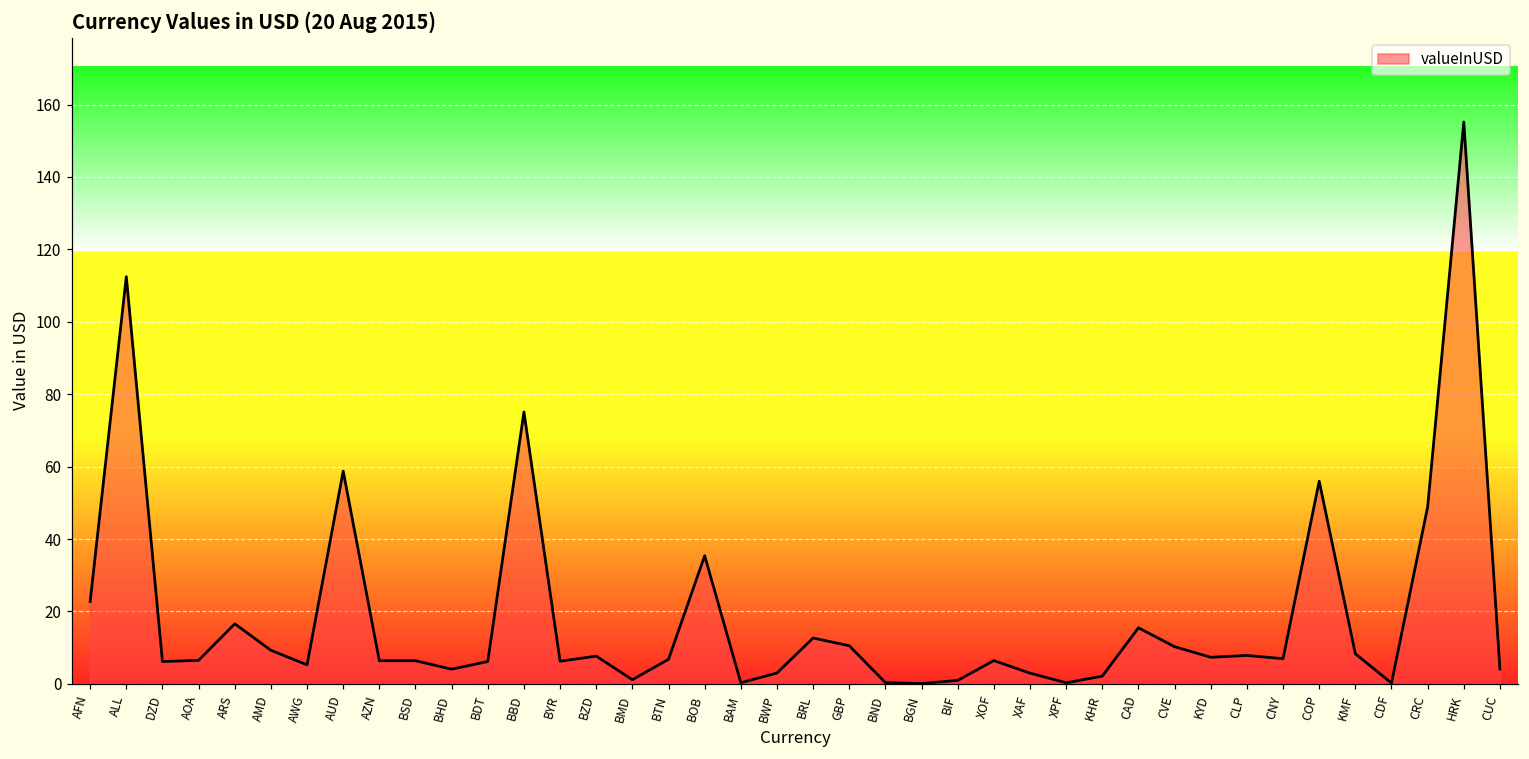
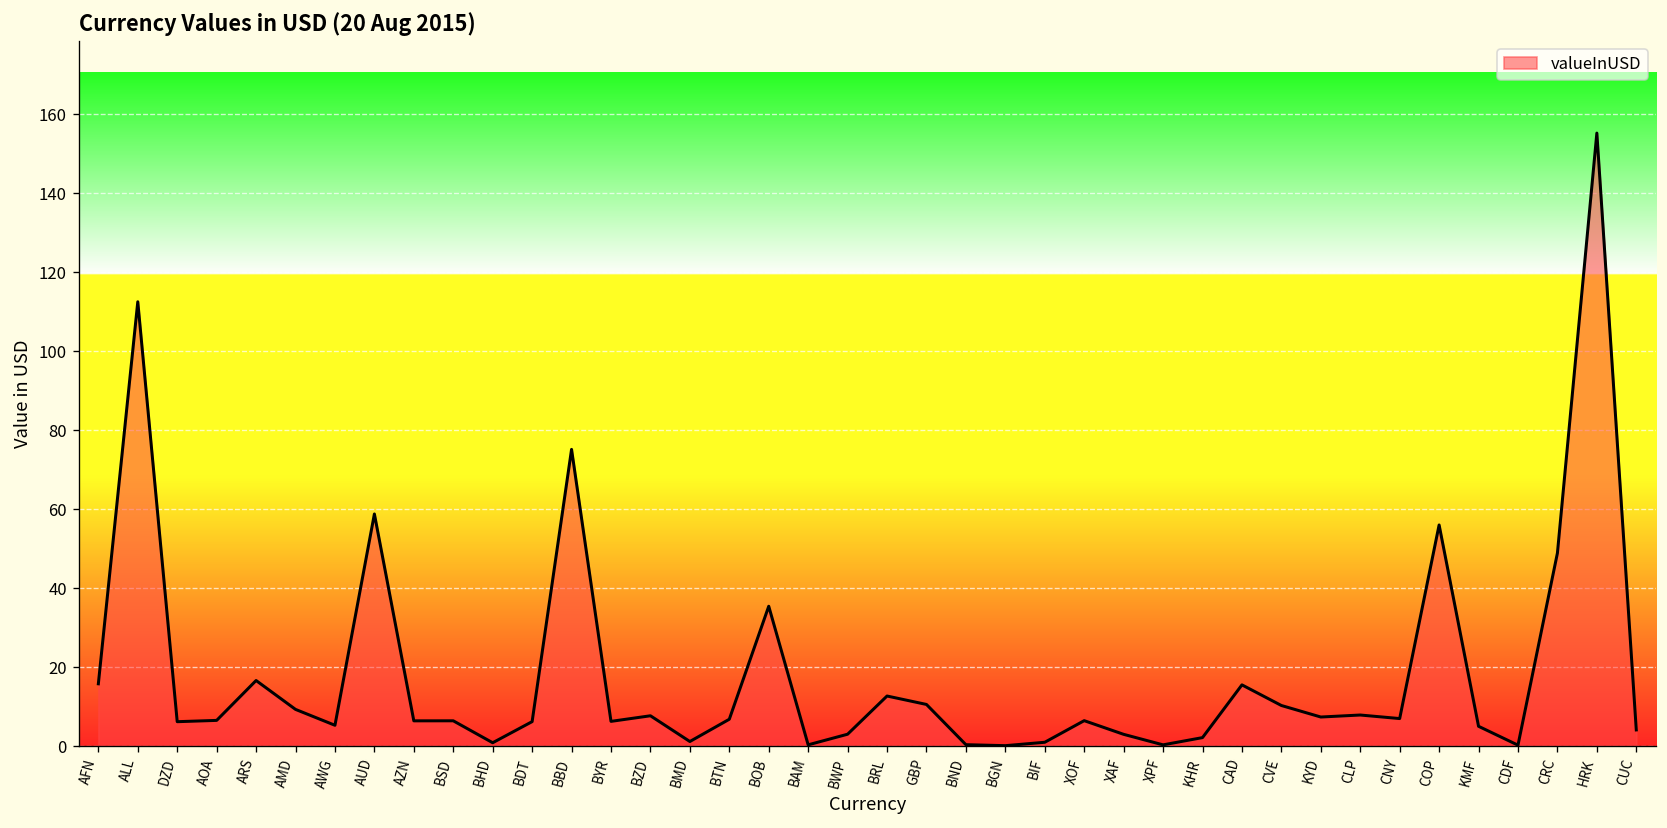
AFN: 23 -> 16
BHD: 4 -> 1
KMF: 8 -> 5
